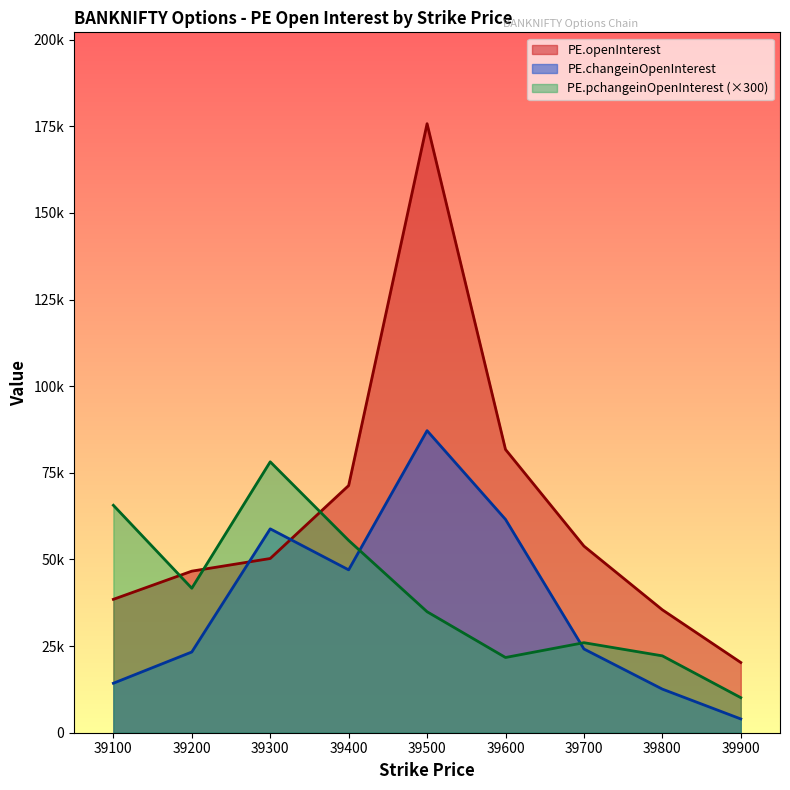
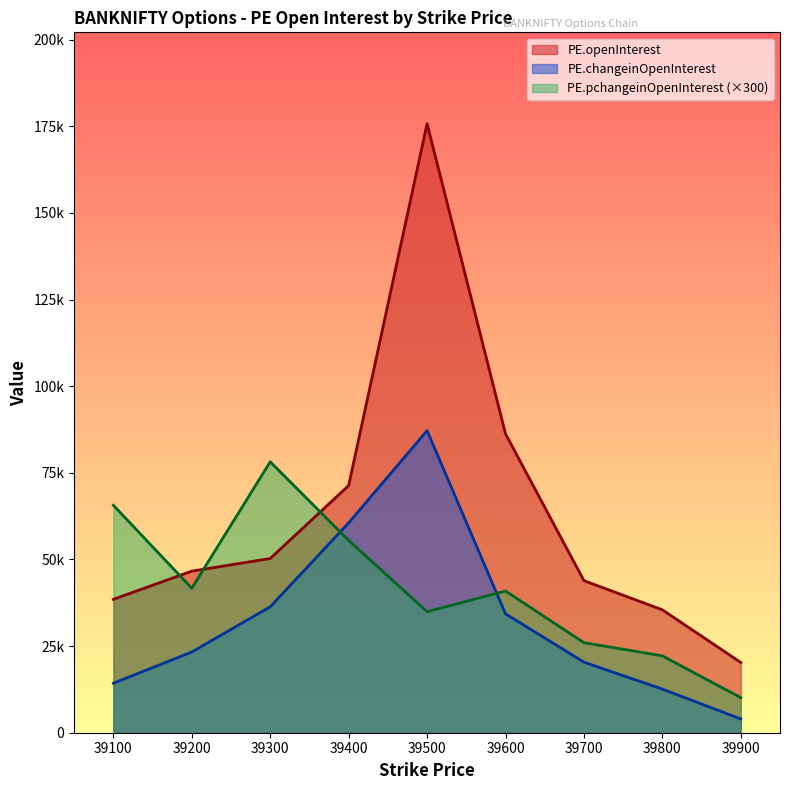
PE.changeinOpenInterest, 39300: 59000 -> 36000
PE.changeinOpenInterest, 39400: 47000 -> 61000
PE.openInterest, 39600: 82000 -> 86000
PE.changeinOpenInterest, 39600: 62000 -> 34000
PE.pchangeinOpenInterest (×300), 39600: 22000 -> 41000
PE.openInterest, 39700: 54000 -> 44000
PE.changeinOpenInterest, 39700: 24000 -> 20000
